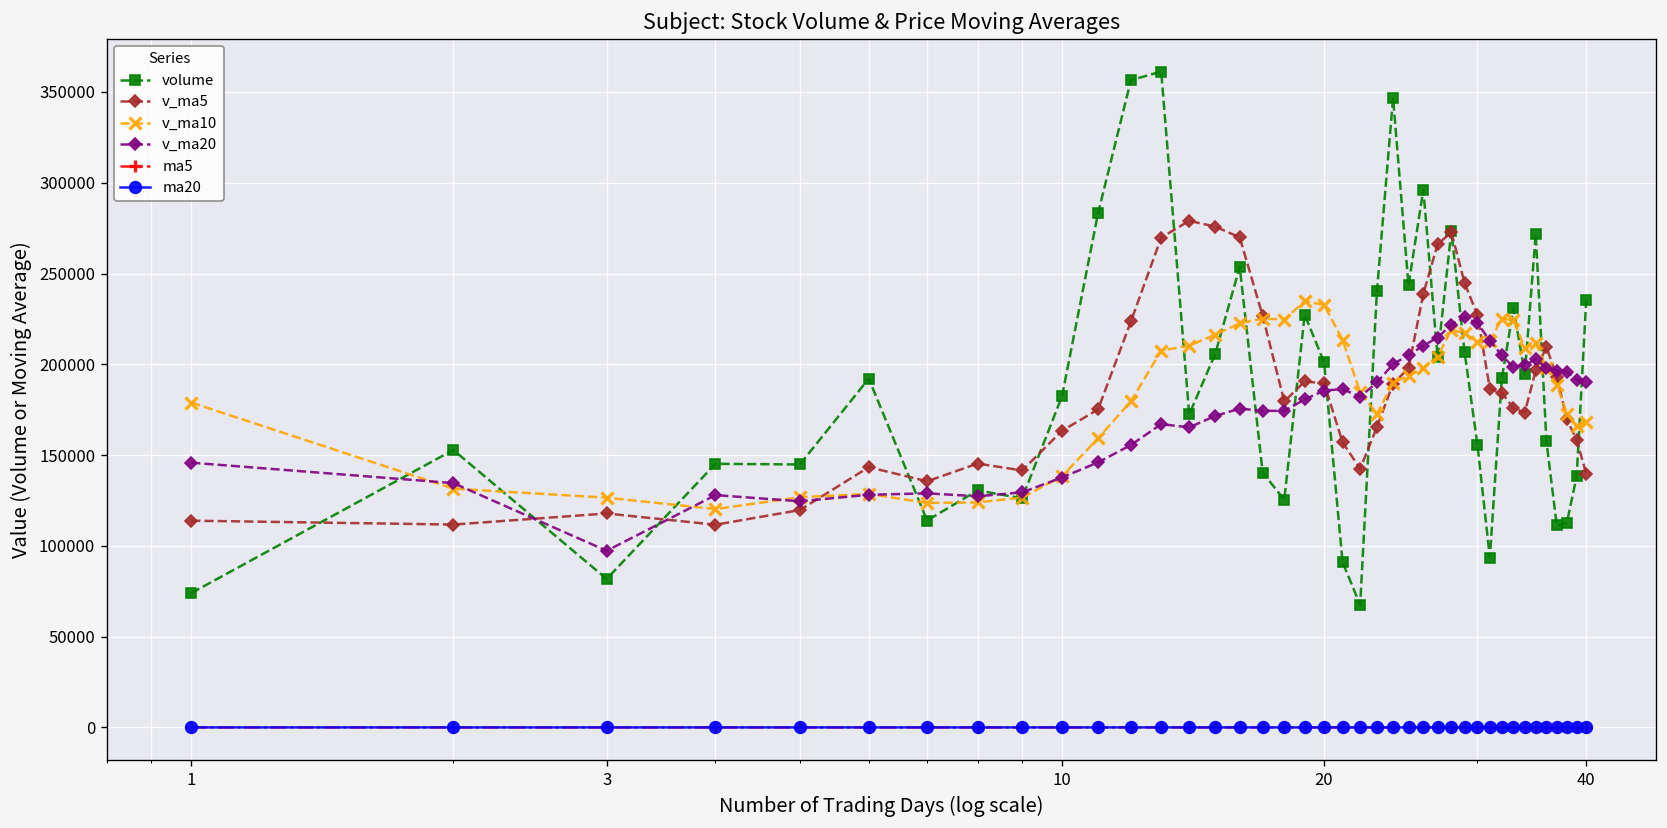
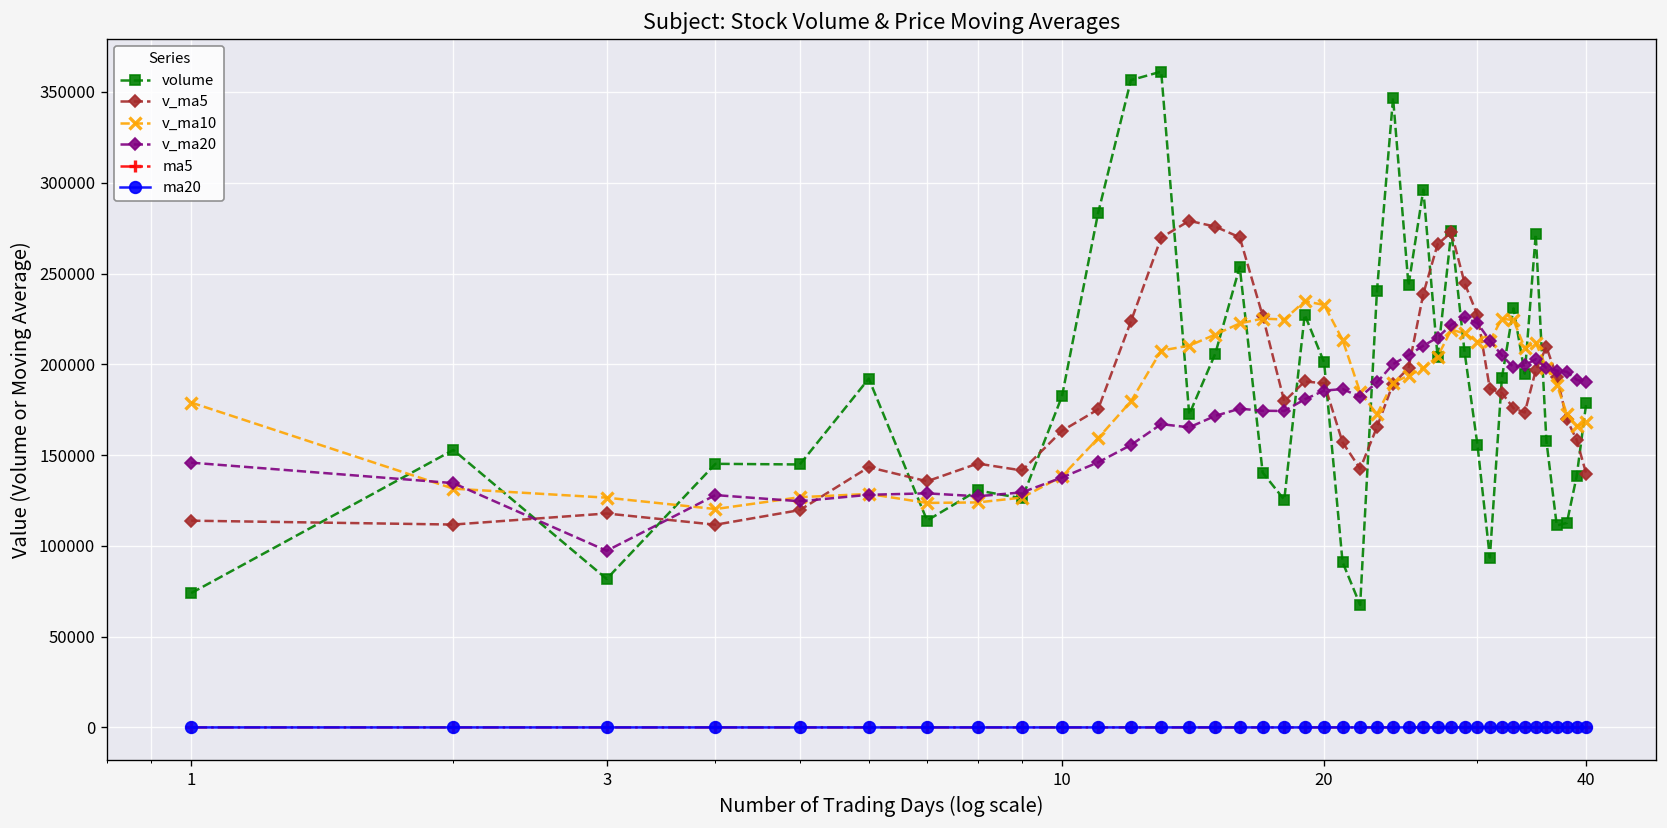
volume, 40: 235000 -> 179000
